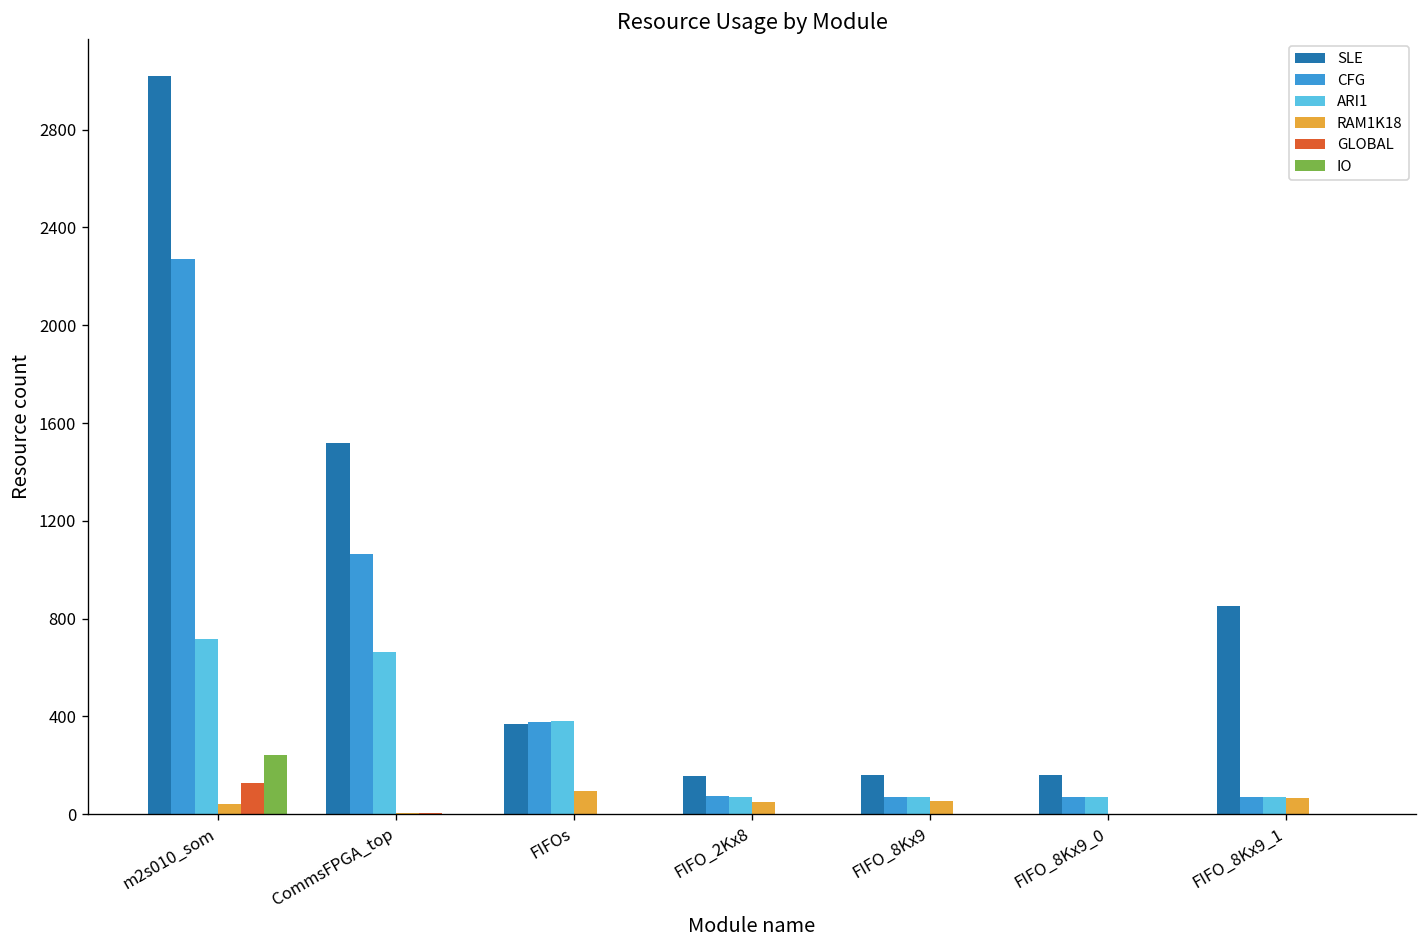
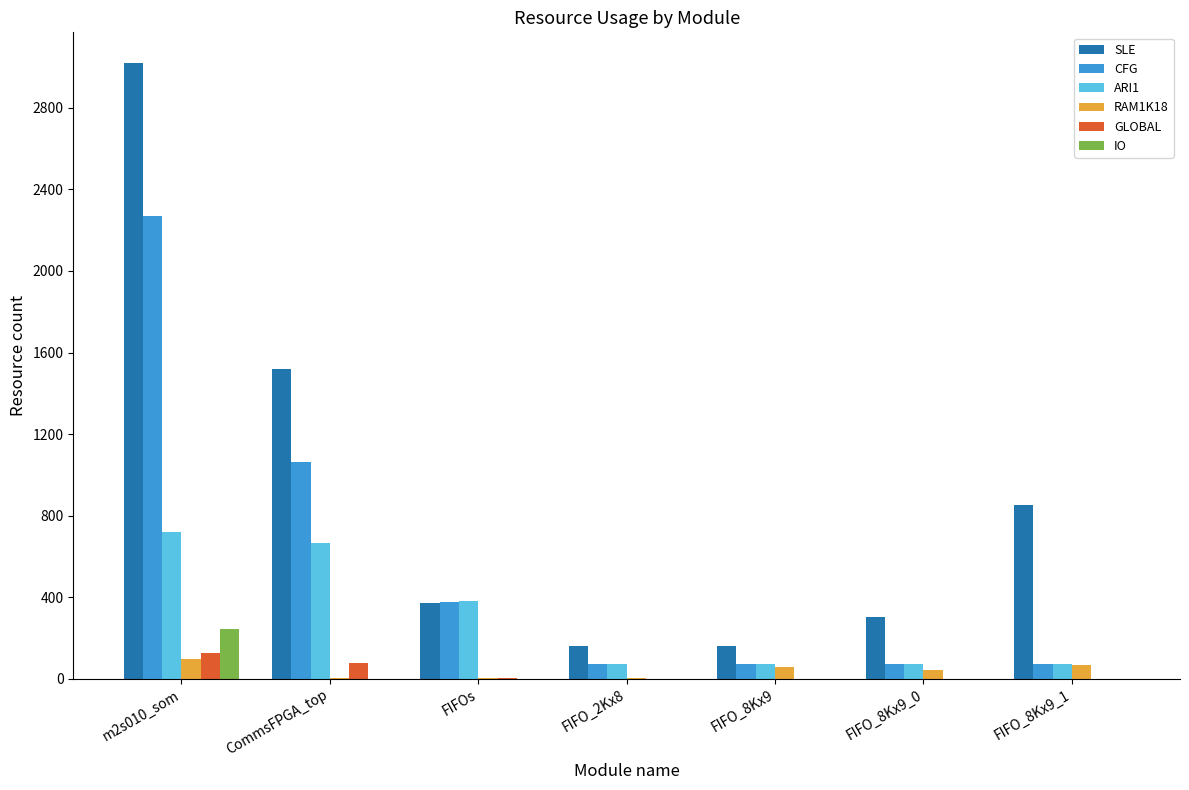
RAM1K18, m2s010_som: 40 -> 90
GLOBAL, CommsFPGA_top: 10 -> 80
RAM1K18, FIFOs: 100 -> 10
RAM1K18, FIFO_2Kx8: 50 -> 0
SLE, FIFO_8Kx9_0: 160 -> 300
RAM1K18, FIFO_8Kx9_0: 0 -> 40
